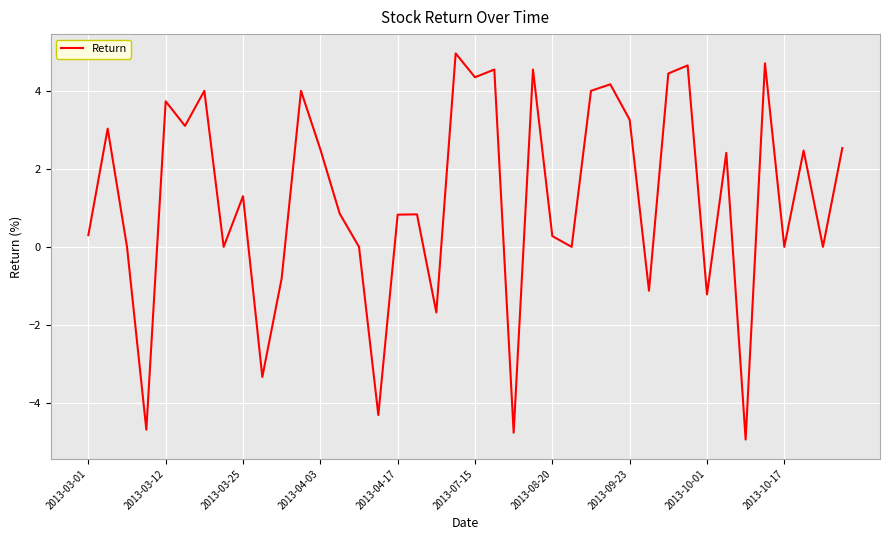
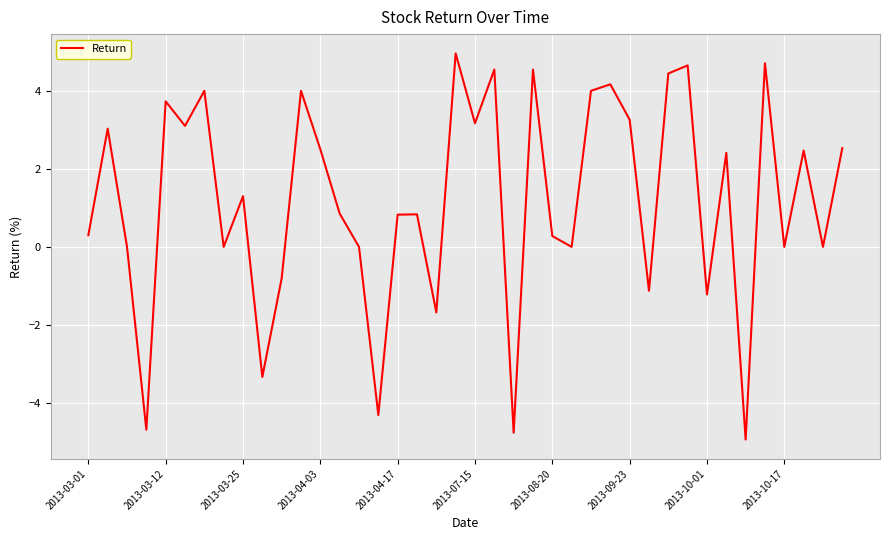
2013-07-15: 4.3 -> 3.2
